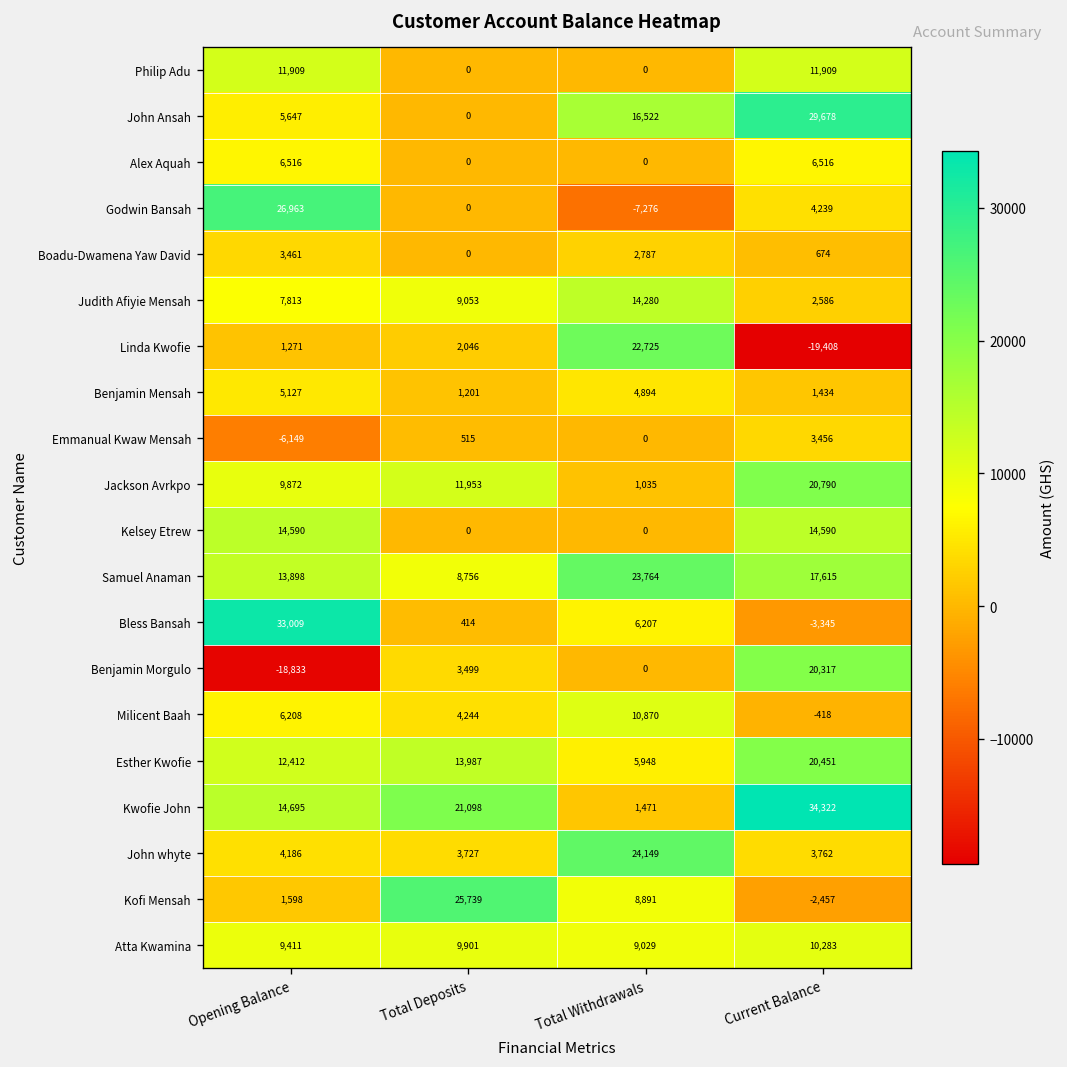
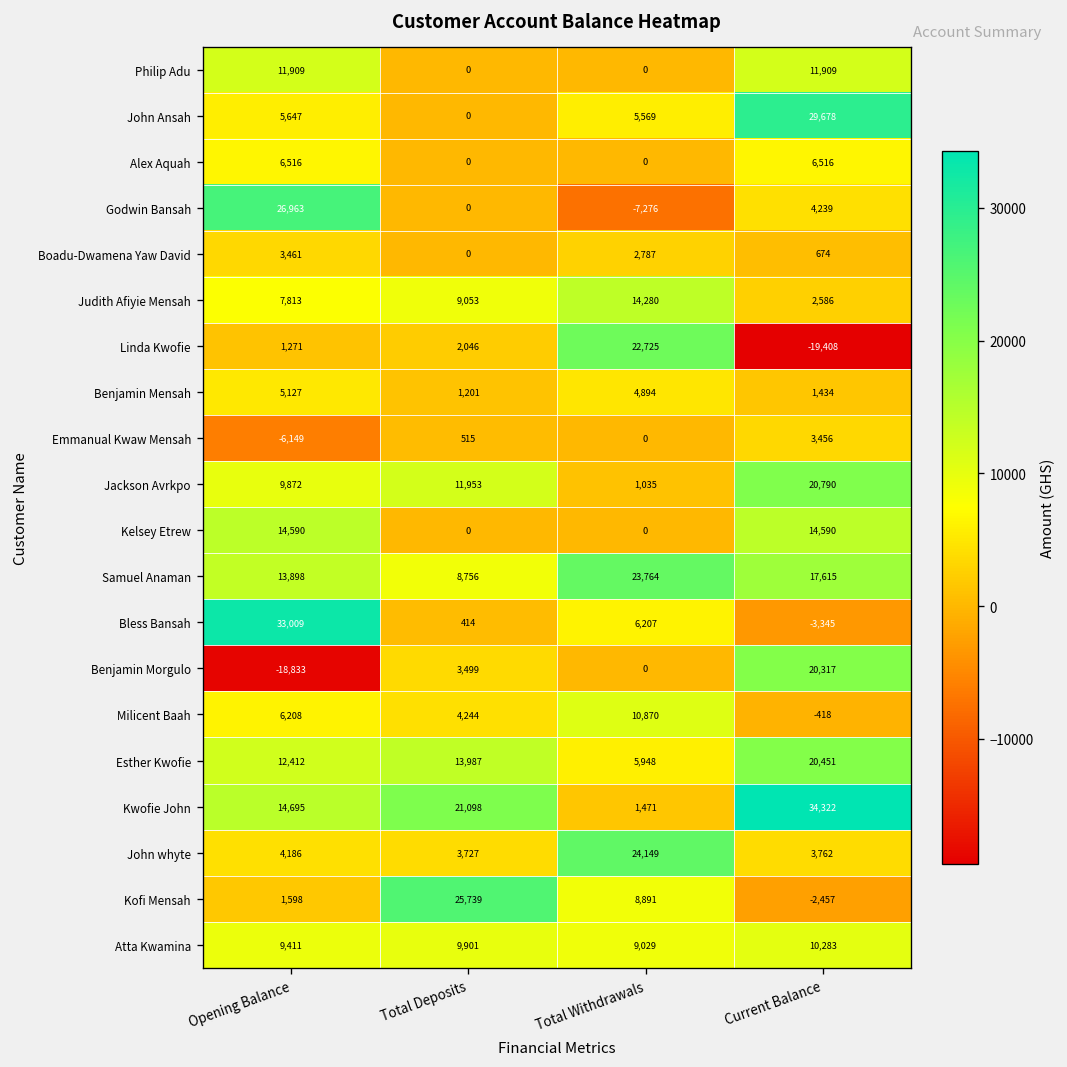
John Ansah, Total Withdrawals: 16,522 -> 5,569
